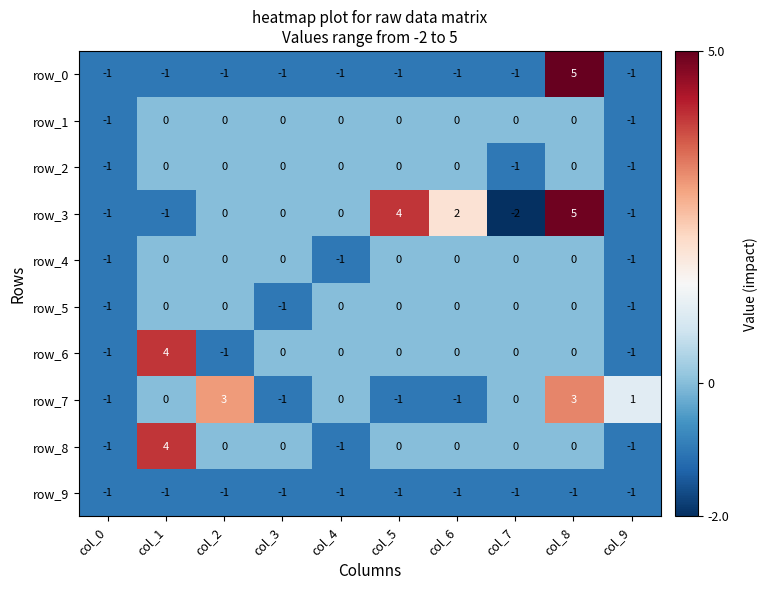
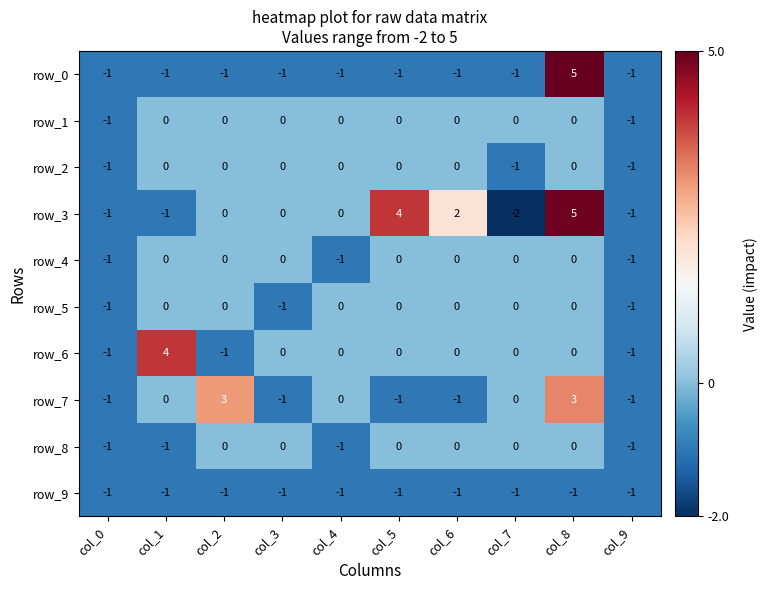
row_7, col_9: 1 -> -1
row_8, col_1: 4 -> -1
